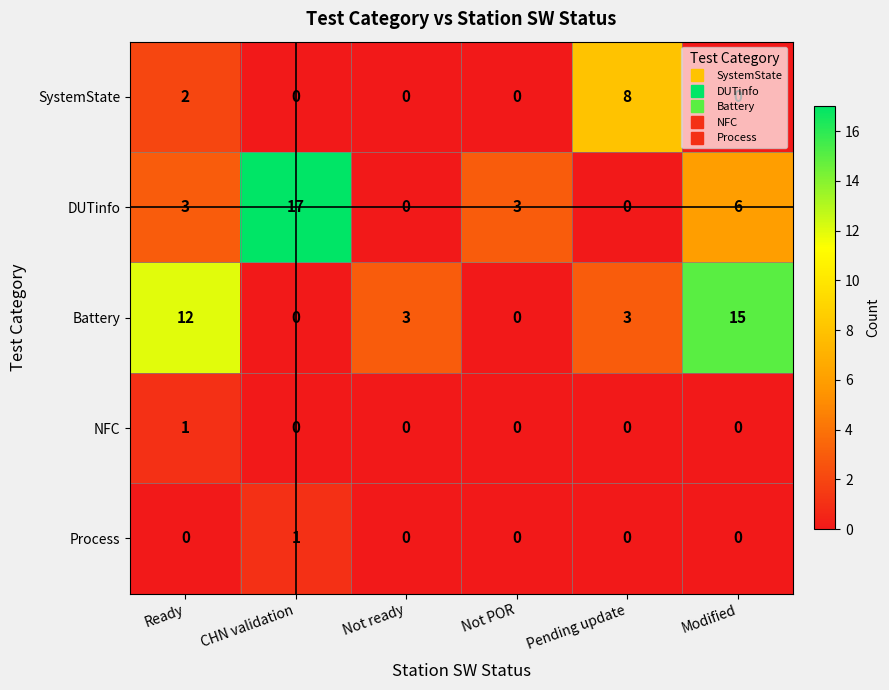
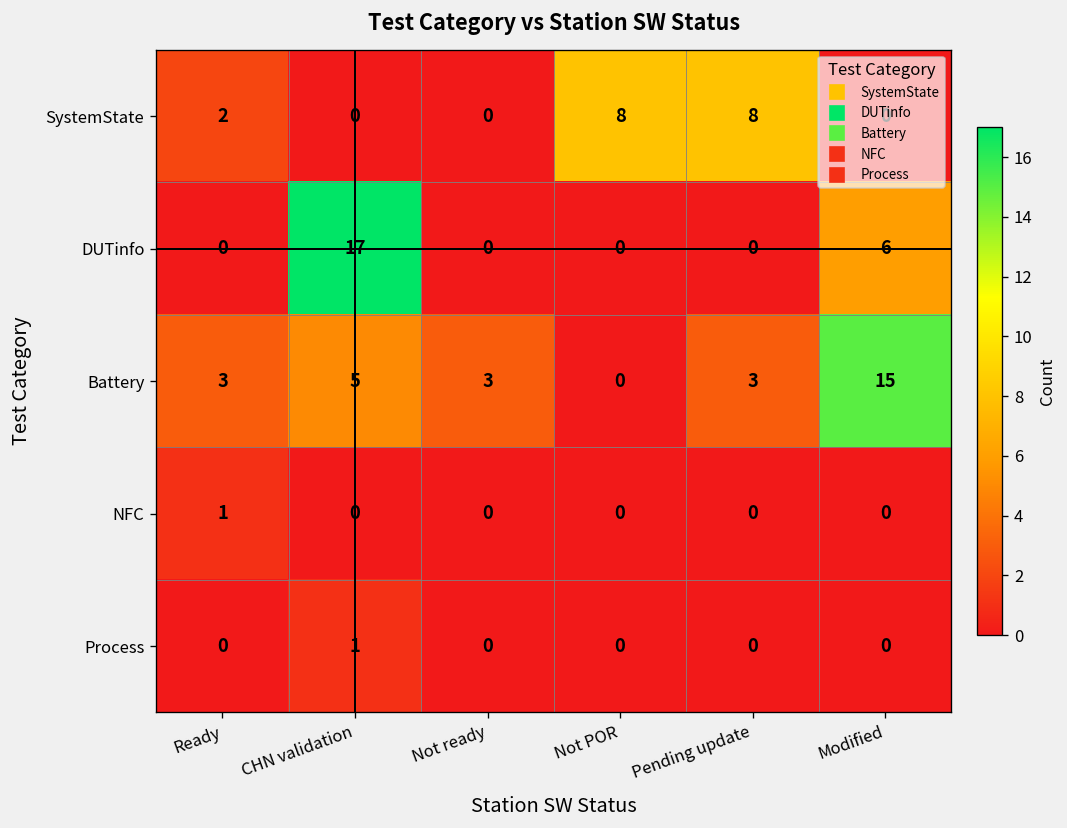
SystemState, Not POR: 0 -> 8
DUTinfo, Ready: 3 -> 0
DUTinfo, Not POR: 3 -> 0
Battery, Ready: 12 -> 3
Battery, CHN validation: 0 -> 5
